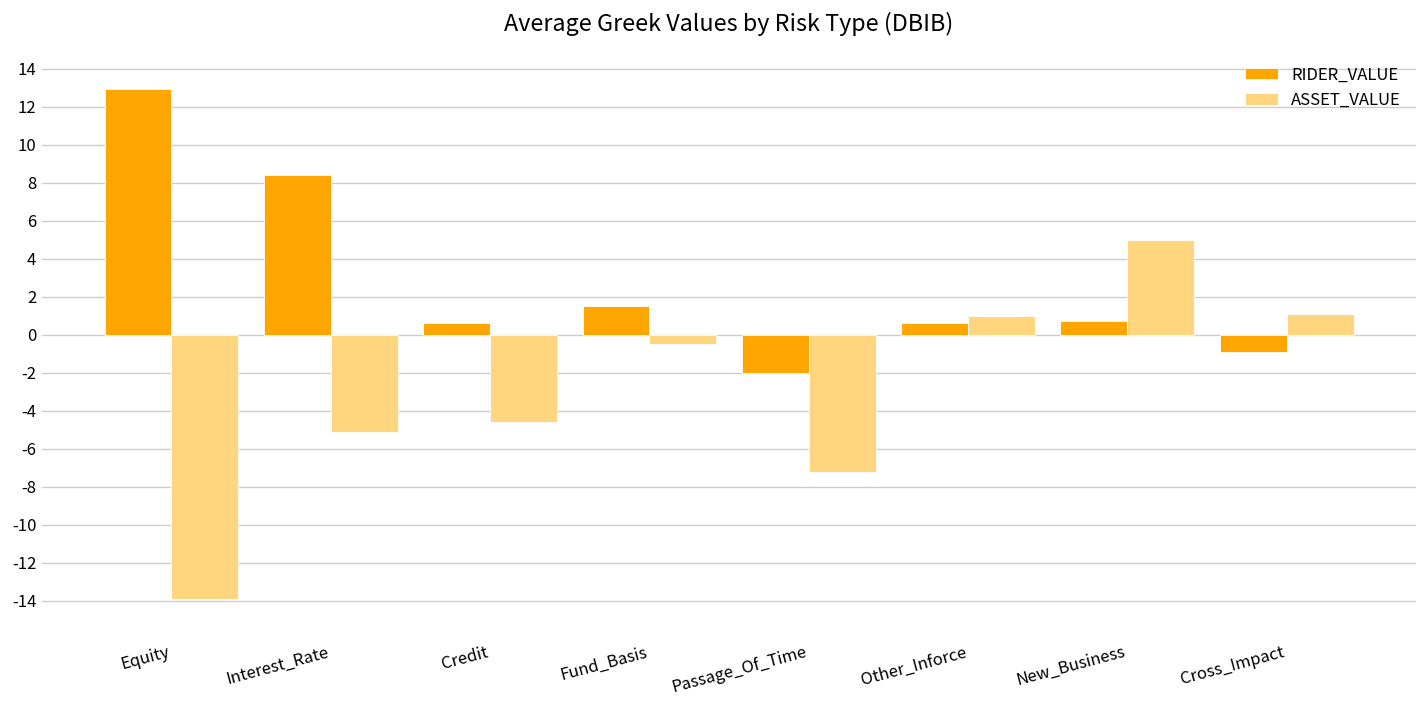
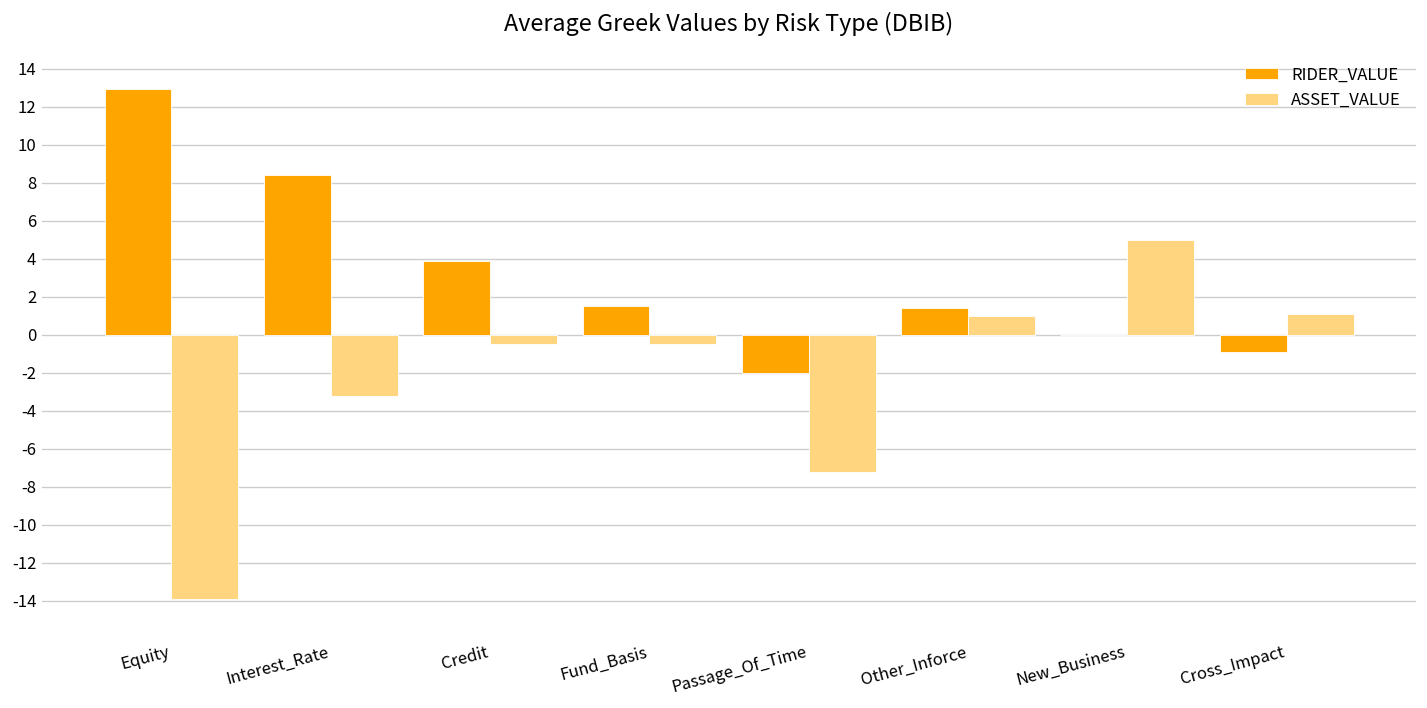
ASSET_VALUE, Interest_Rate: -5.1 -> -3.2
RIDER_VALUE, Credit: 0.6 -> 3.9
ASSET_VALUE, Credit: -4.6 -> -0.5
RIDER_VALUE, Other_Inforce: 0.6 -> 1.4
RIDER_VALUE, New_Business: 0.7 -> 0.0
